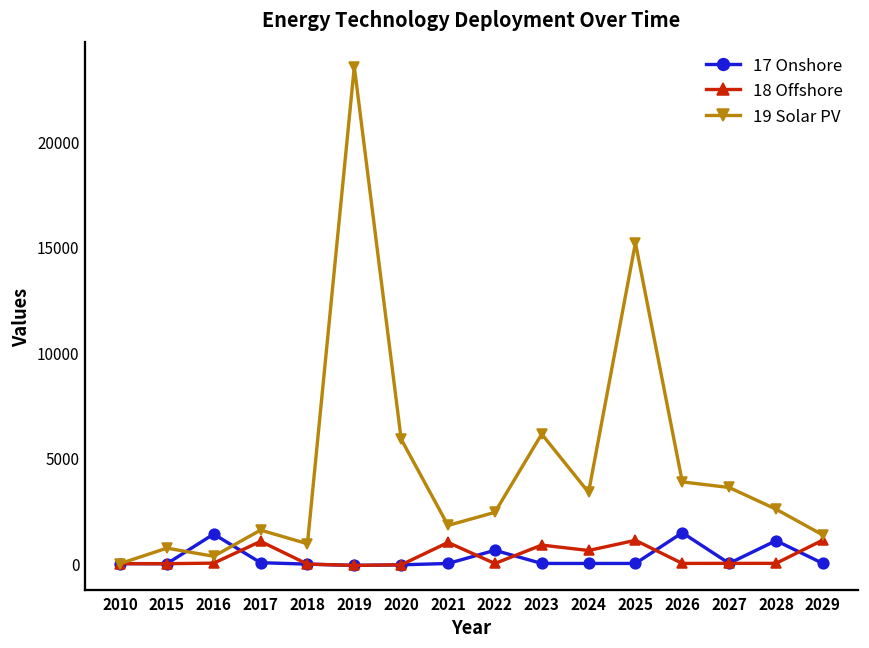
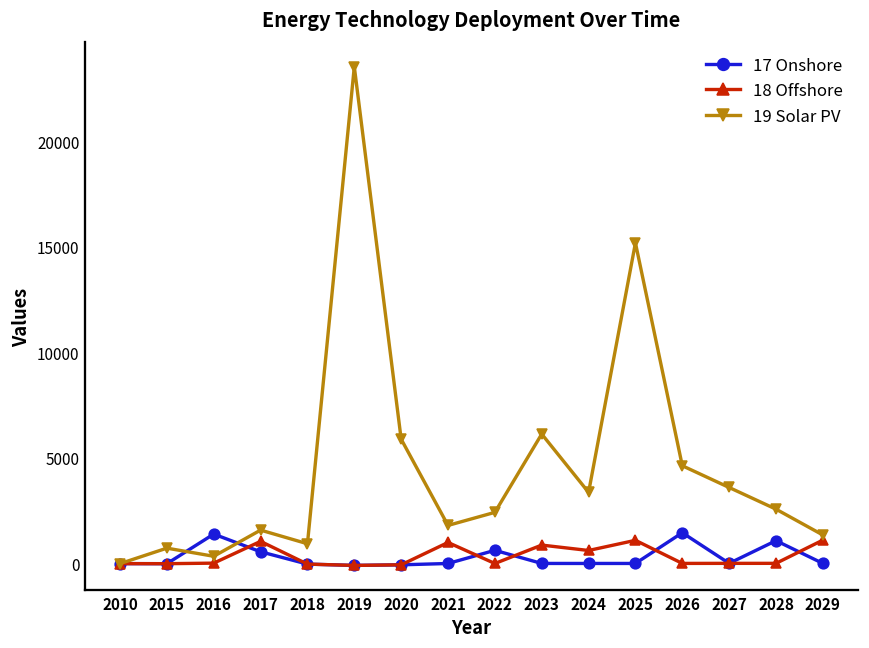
17 Onshore, 2017: 0 -> 600
19 Solar PV, 2026: 3900 -> 4600
